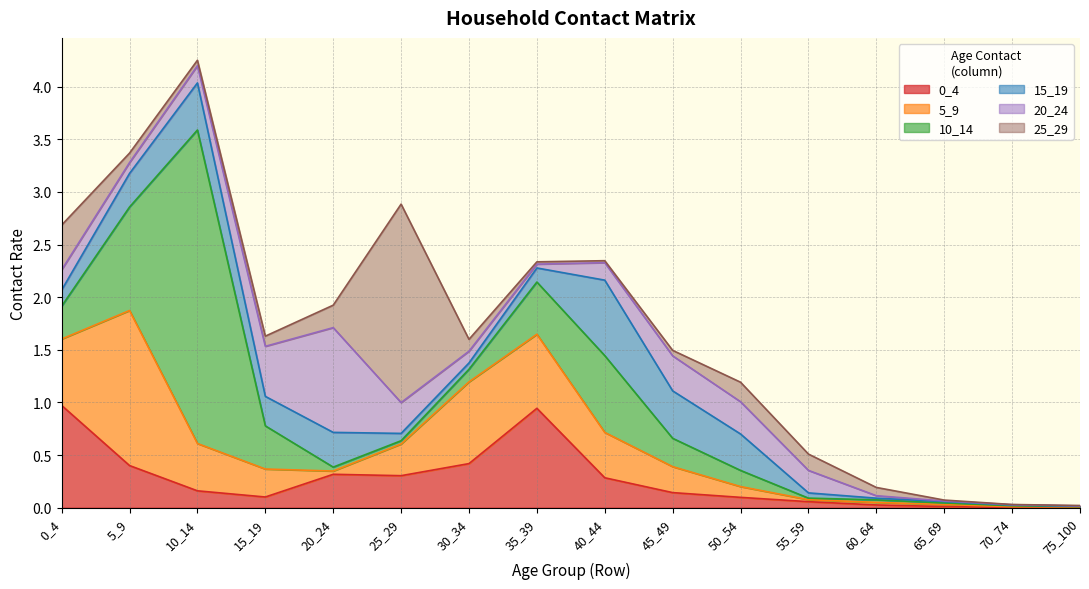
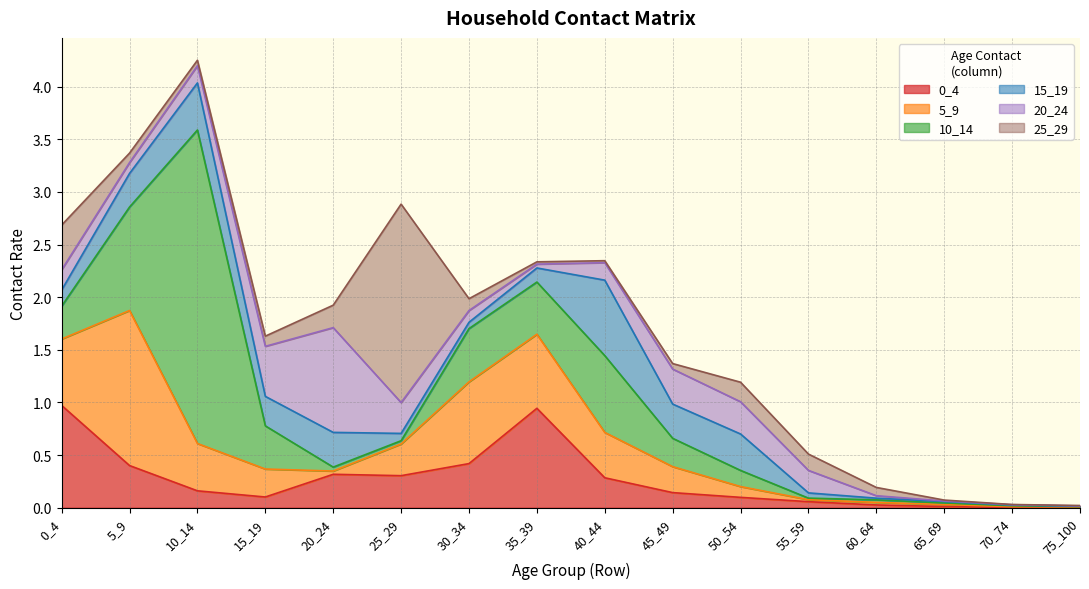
10_14, 30_34: 0.12 -> 0.51
15_19, 45_49: 0.45 -> 0.33
